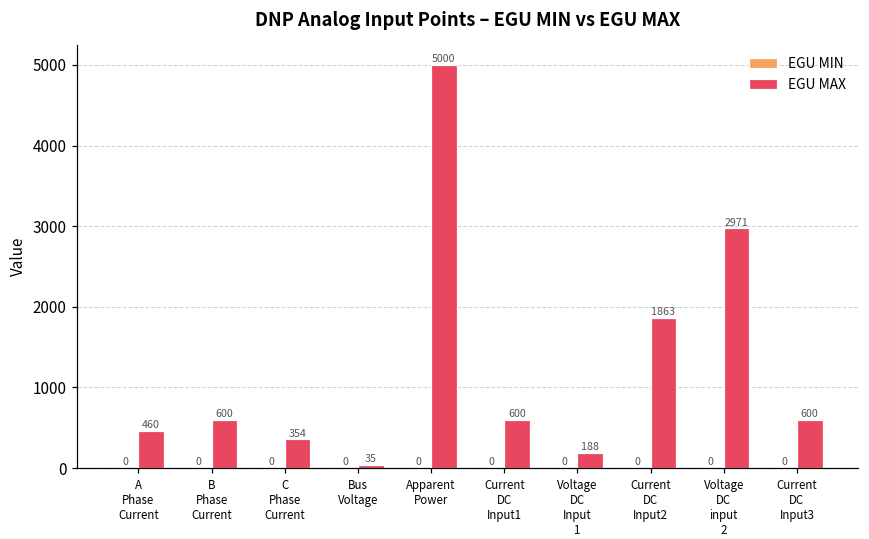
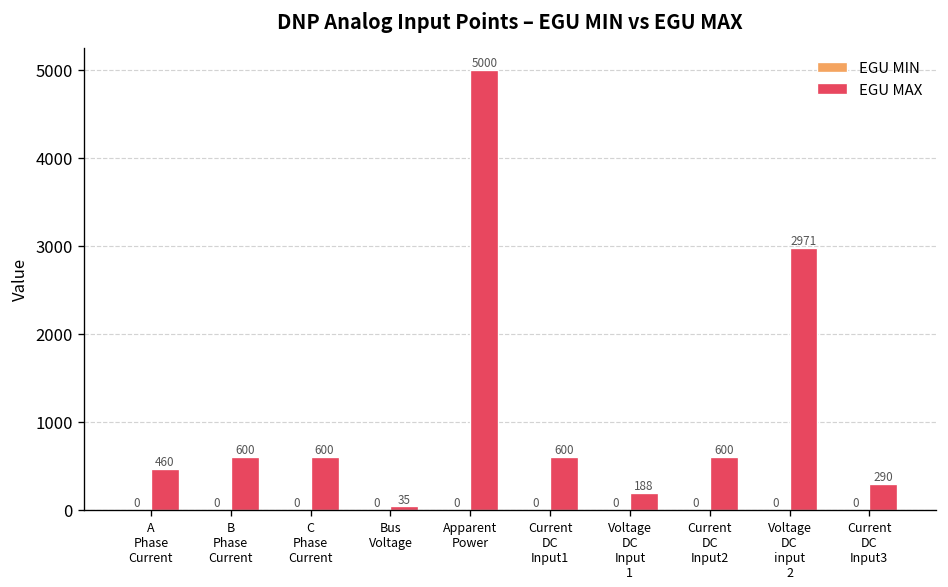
EGU MAX, C Phase Current: 354 -> 600
EGU MAX, Current DC Input2: 1863 -> 600
EGU MAX, Current DC Input3: 600 -> 290
